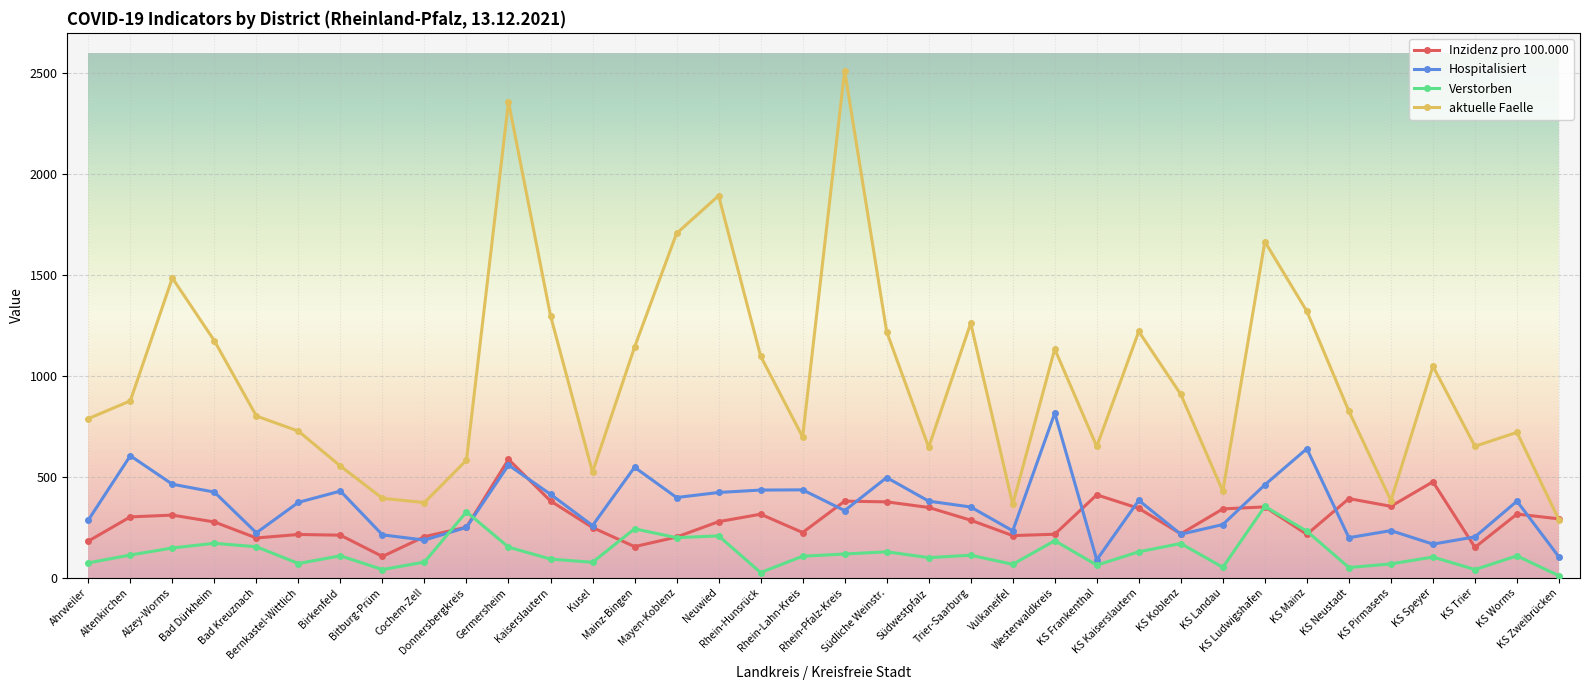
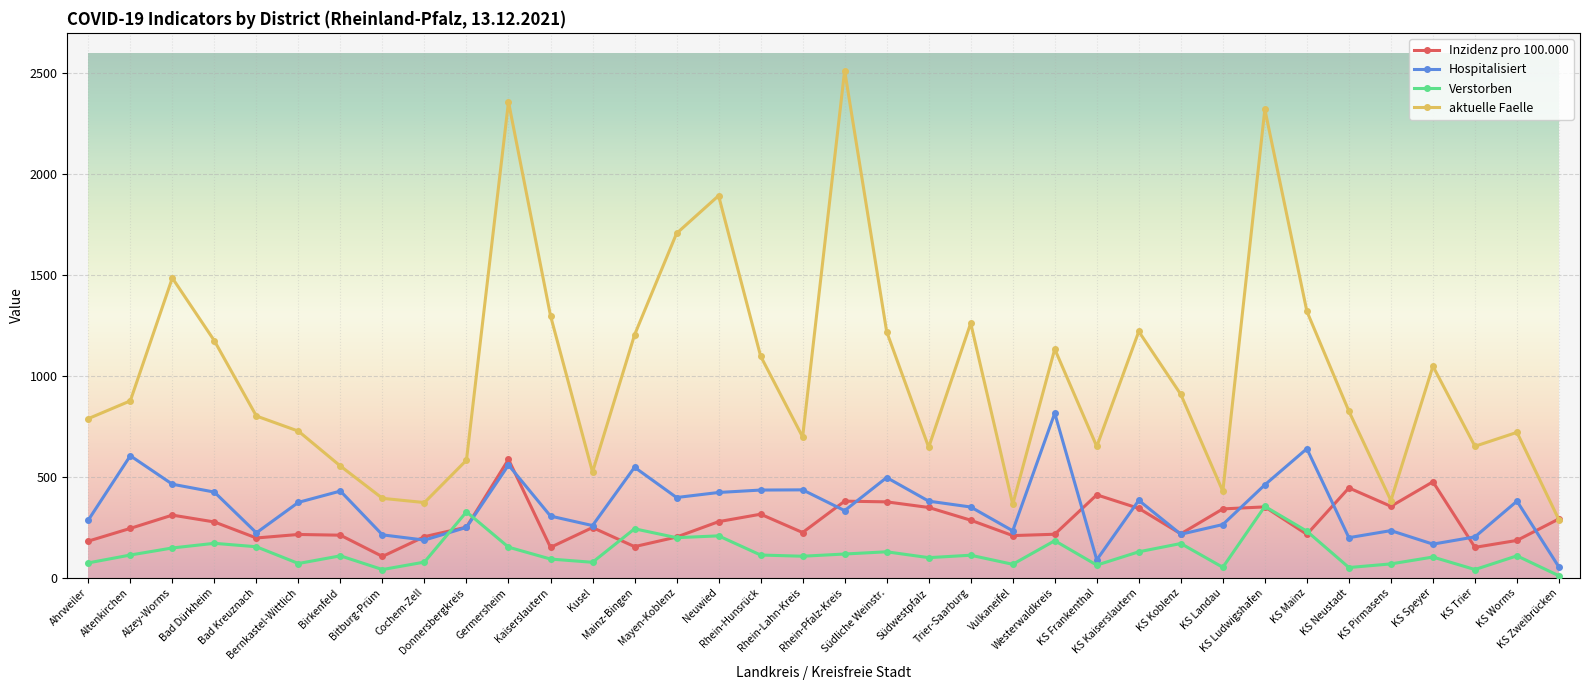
Inzidenz pro 100.000, Altenkirchen: 300 -> 240
Inzidenz pro 100.000, Kaiserslautern: 380 -> 150
Hospitalisiert, Kaiserslautern: 410 -> 310
aktuelle Faelle, Mainz-Bingen: 1140 -> 1200
Verstorben, Rhein-Hunsrück: 30 -> 110
aktuelle Faelle, KS Ludwigshafen: 1670 -> 2320
Inzidenz pro 100.000, KS Neustadt: 390 -> 440
Inzidenz pro 100.000, KS Worms: 320 -> 180
Hospitalisiert, KS Zweibrücken: 100 -> 50
